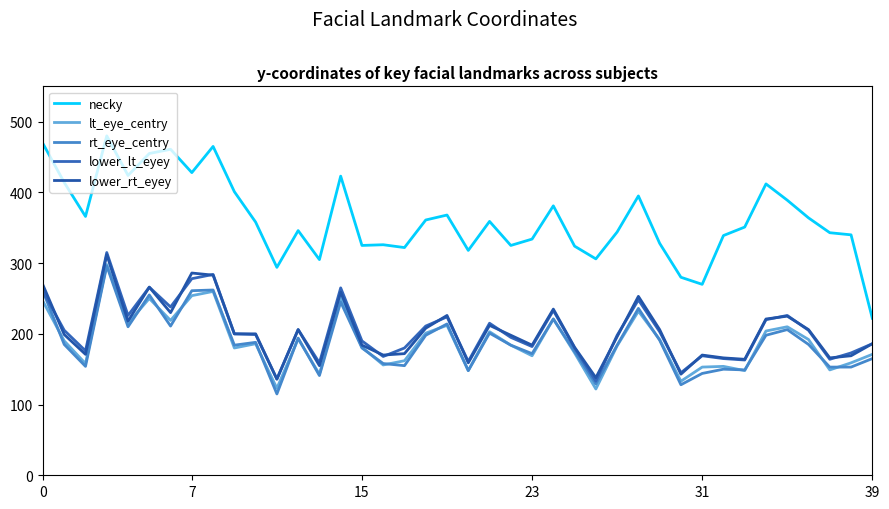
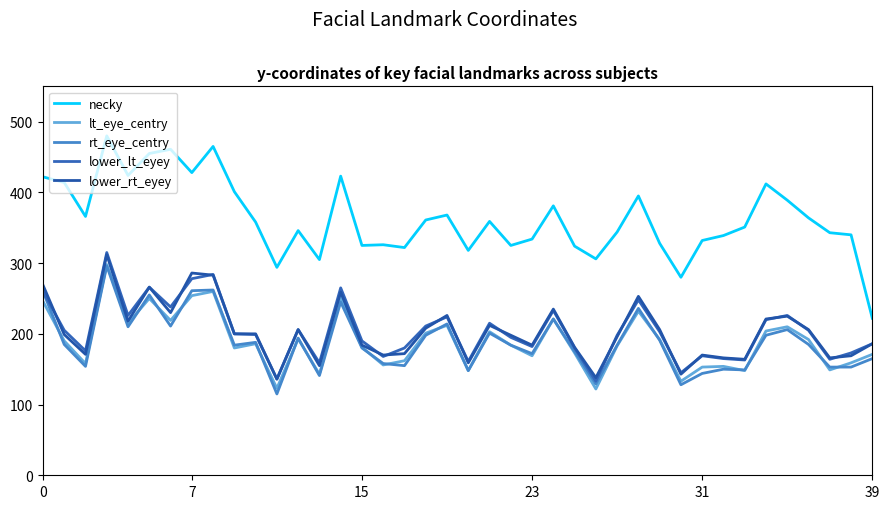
necky, 0: 470 -> 420
necky, 31: 270 -> 330
